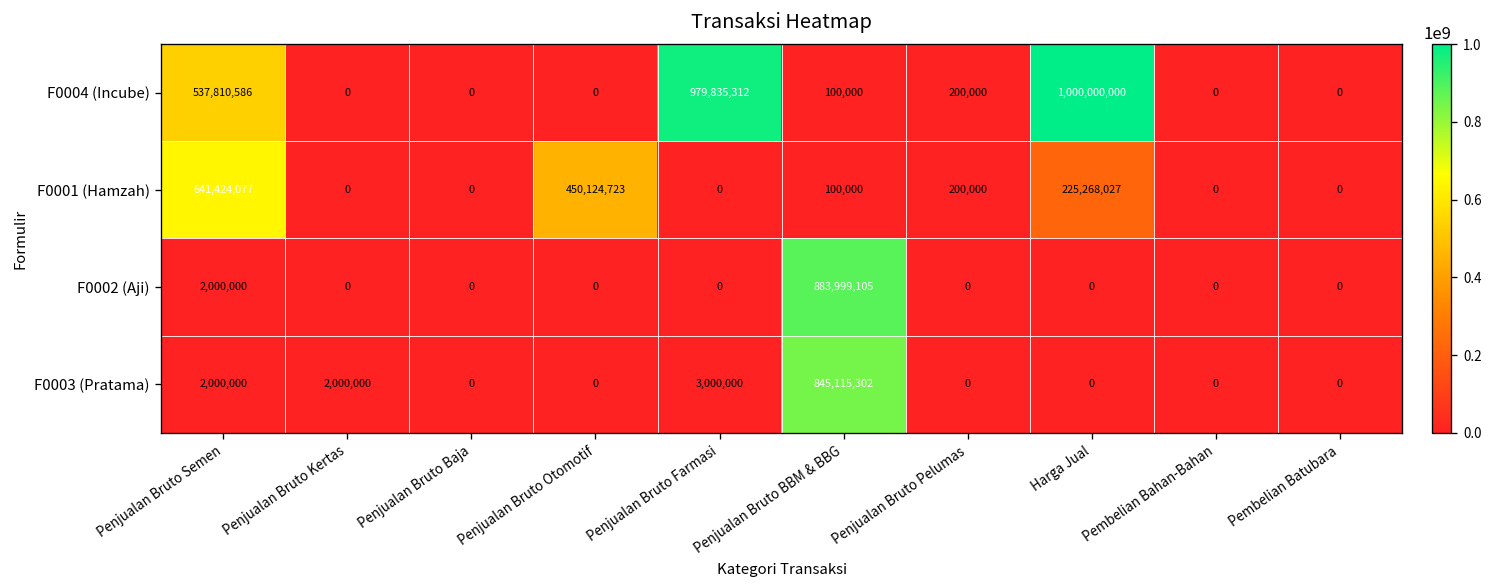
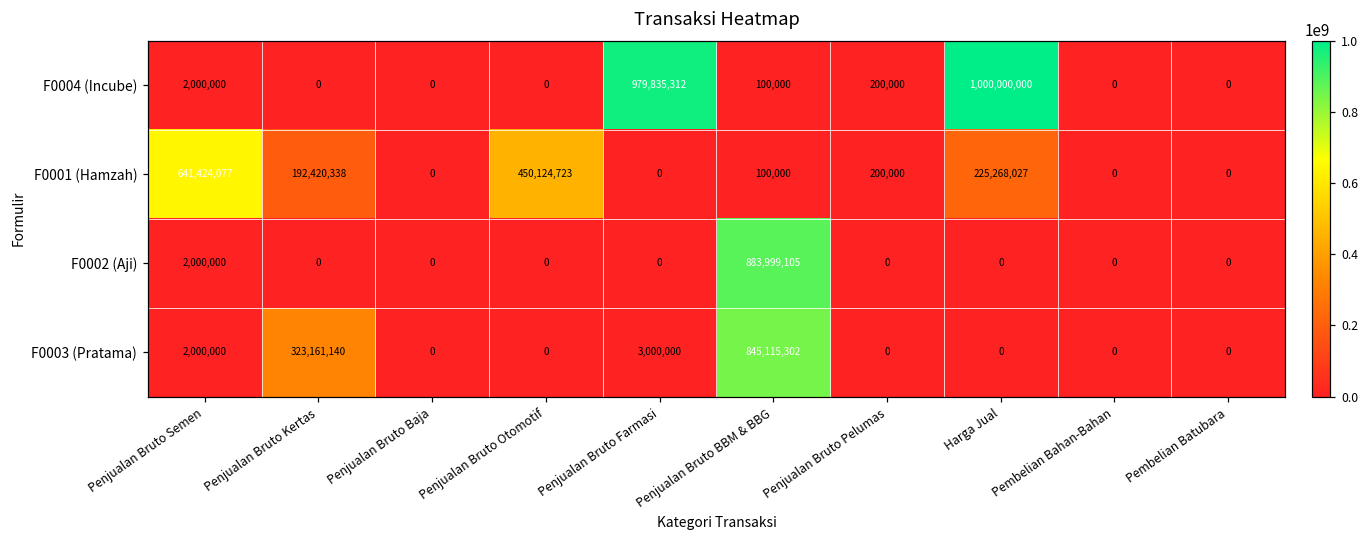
F0004 (Incube), Penjualan Bruto Semen: 537,810,586 -> 2,000,000
F0001 (Hamzah), Penjualan Bruto Kertas: 0 -> 192,420,338
F0003 (Pratama), Penjualan Bruto Kertas: 2,000,000 -> 323,161,140
